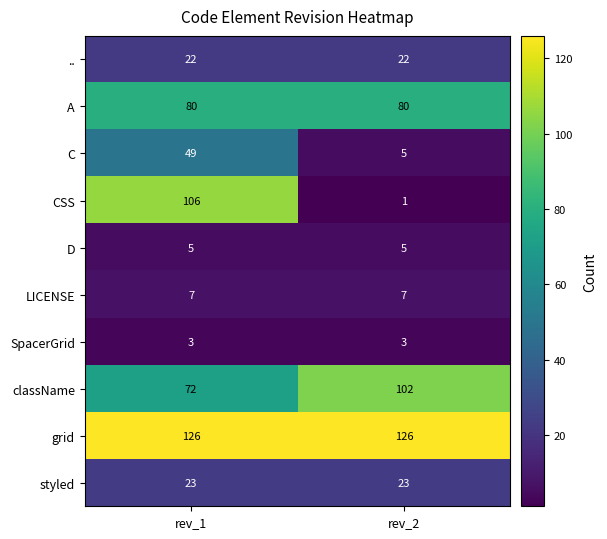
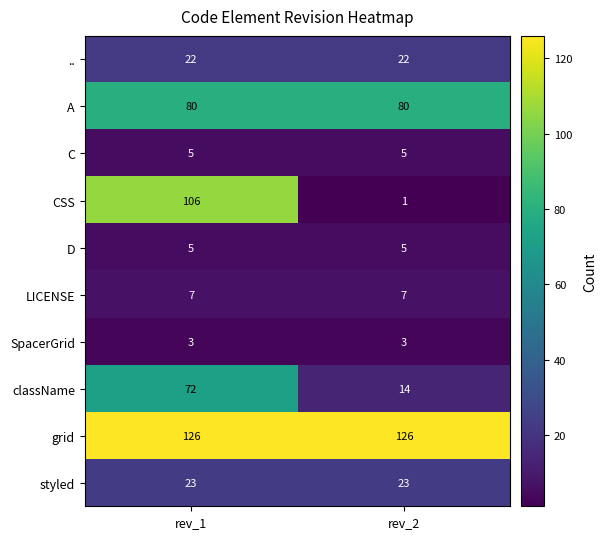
C, rev_1: 49 -> 5
className, rev_2: 102 -> 14
